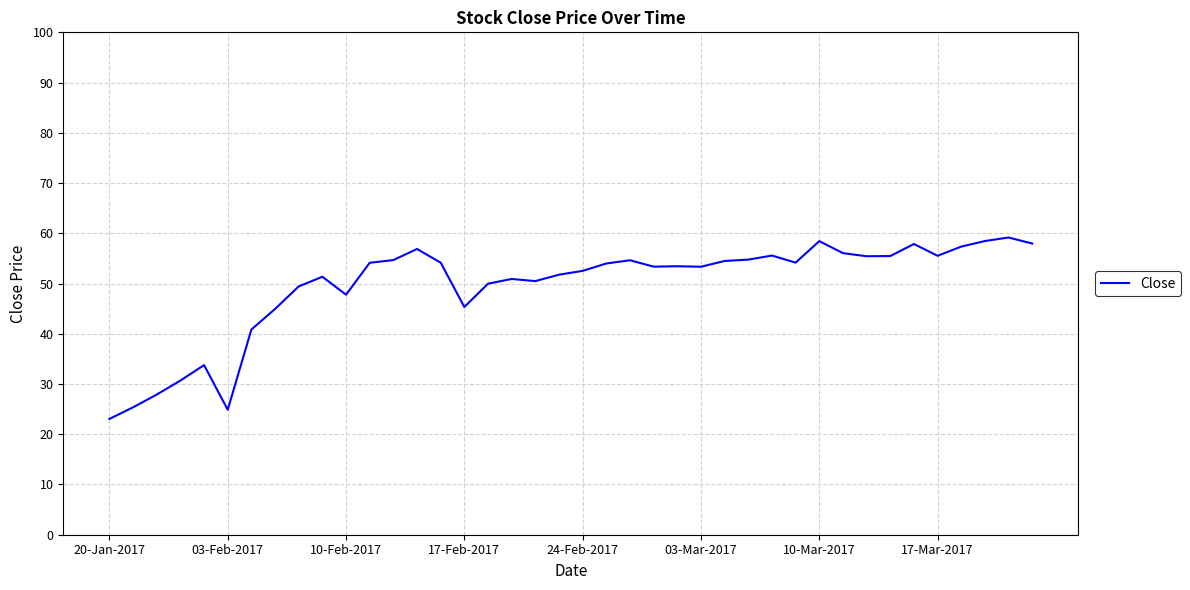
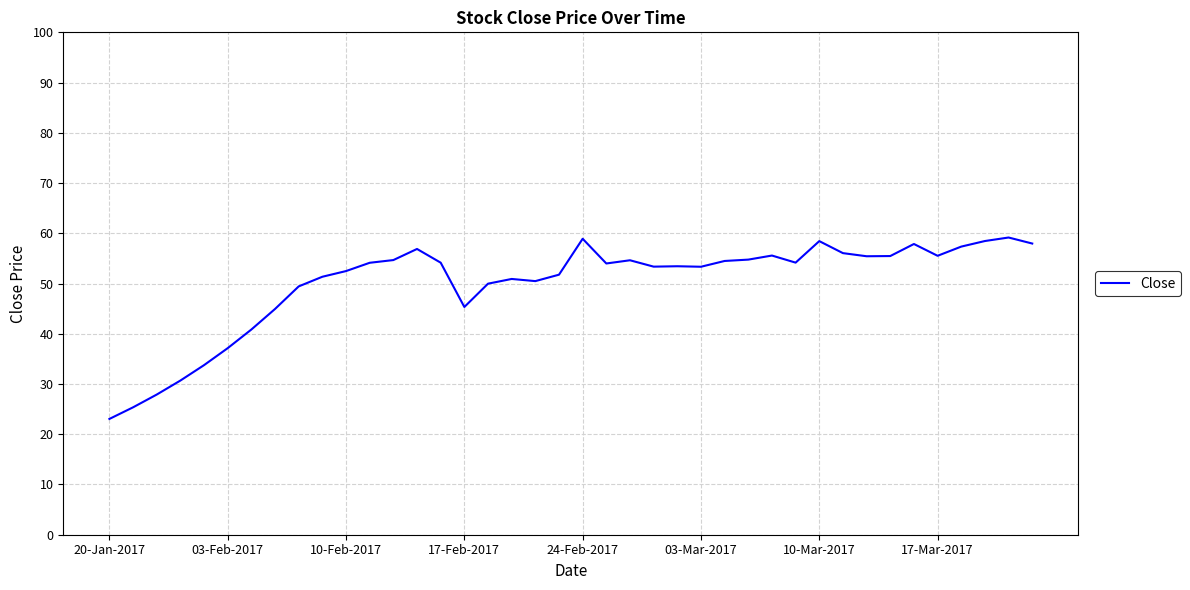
03-Feb-2017: 25 -> 37
10-Feb-2017: 48 -> 52
24-Feb-2017: 53 -> 59
